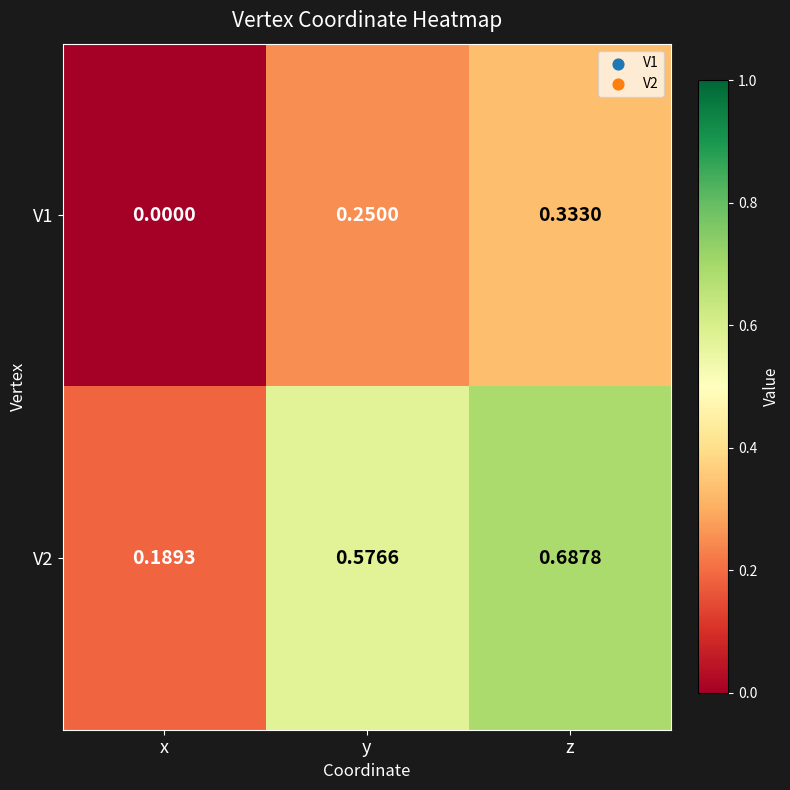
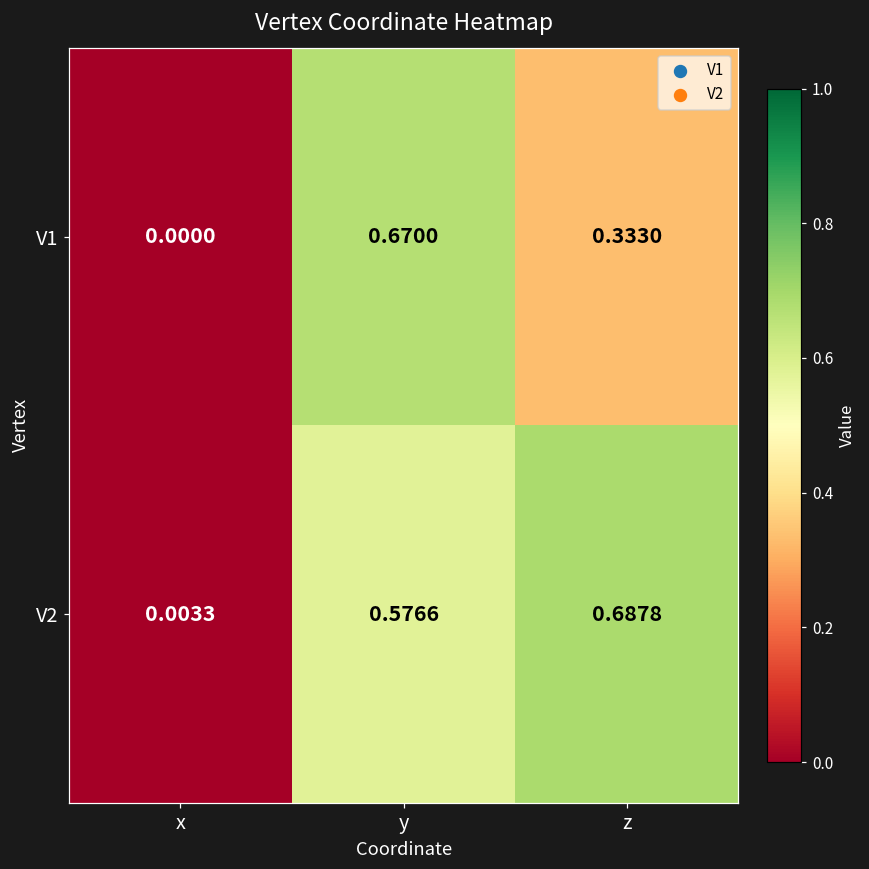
V1, y: 0.2500 -> 0.6700
V2, x: 0.1893 -> 0.0033
